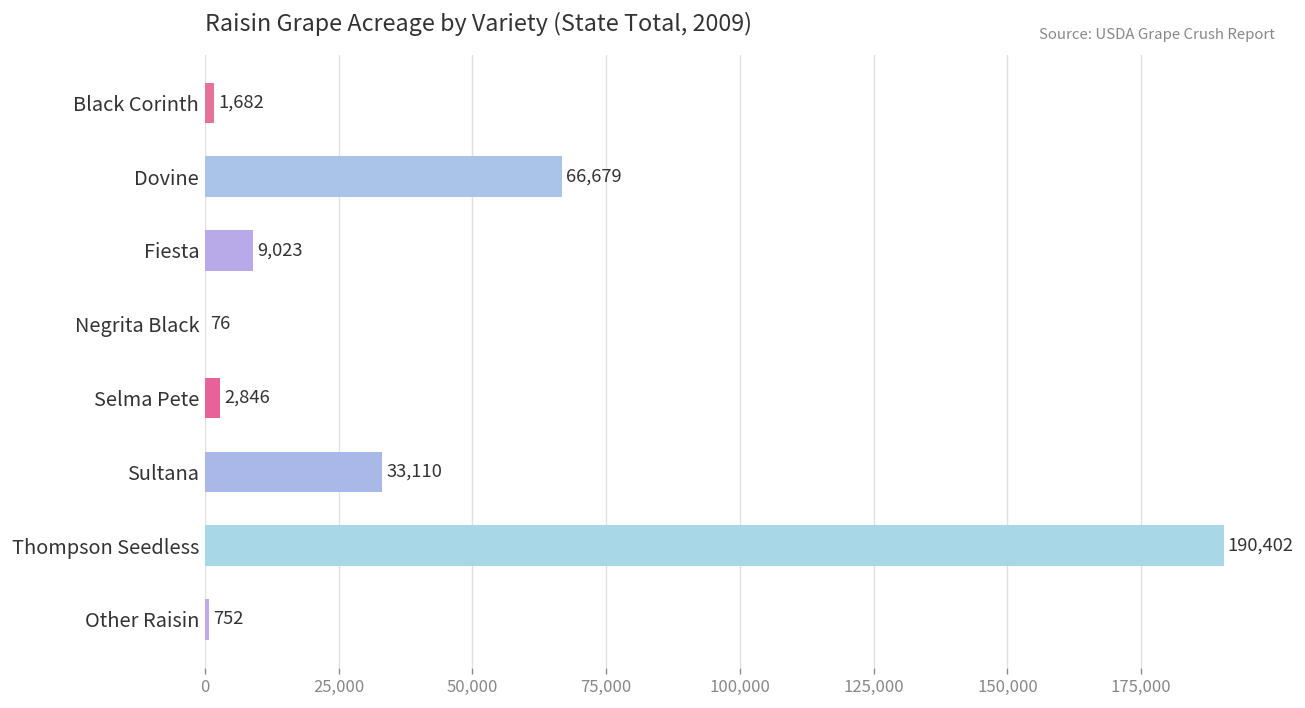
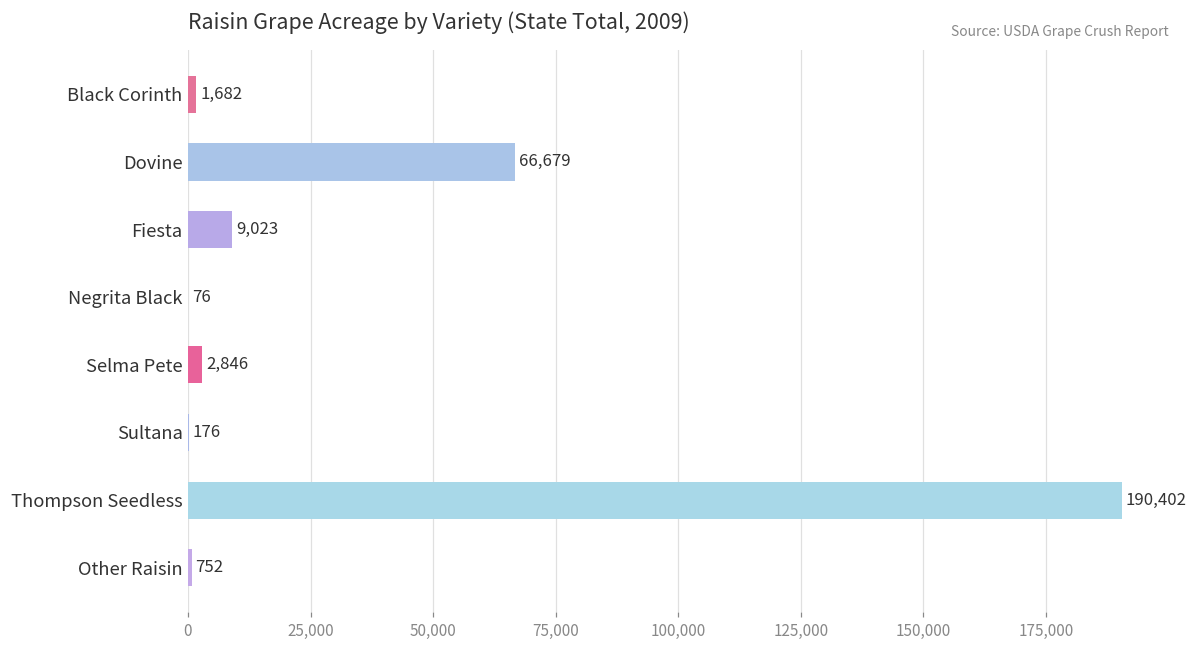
Sultana: 33,110 -> 176
